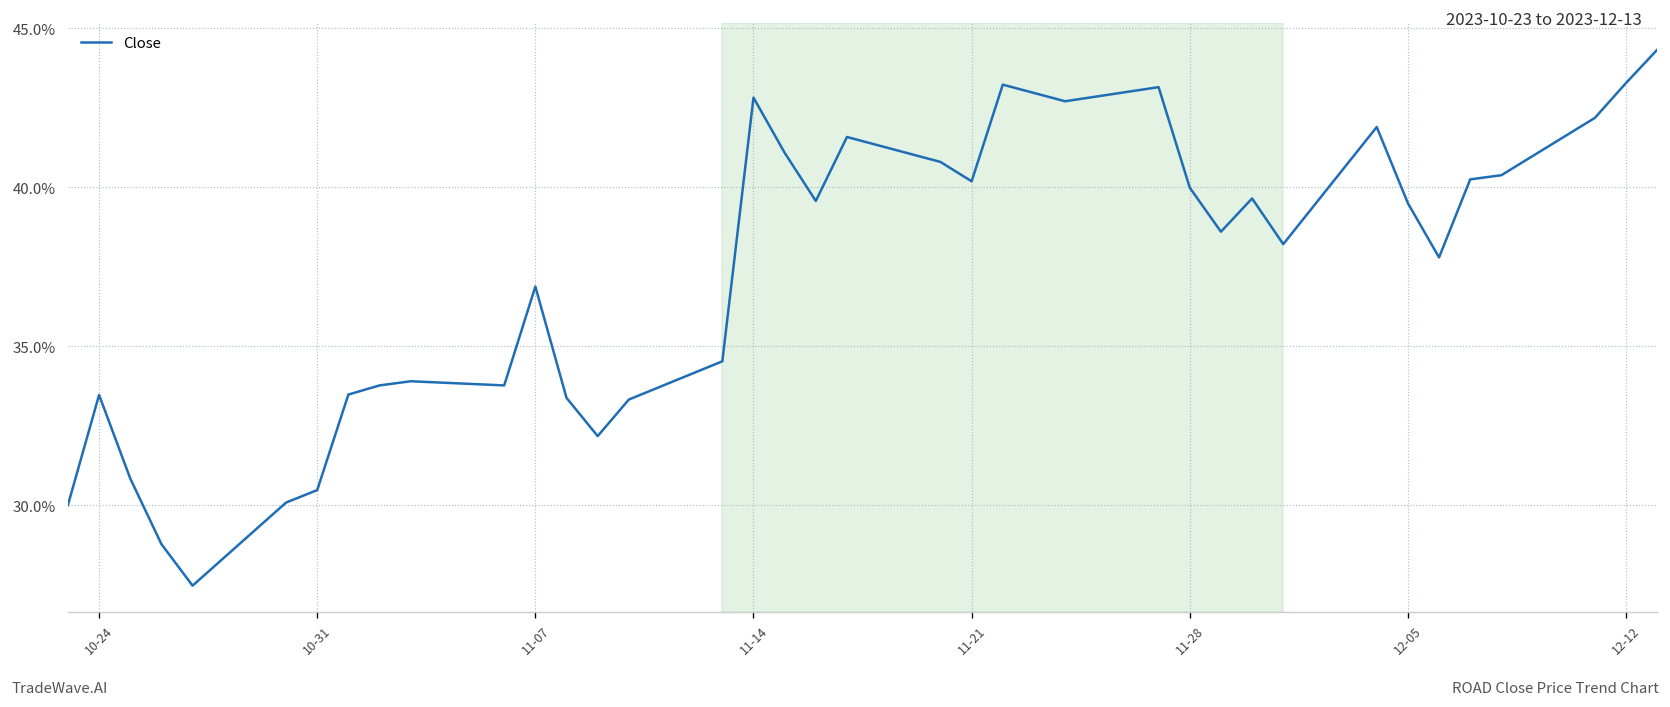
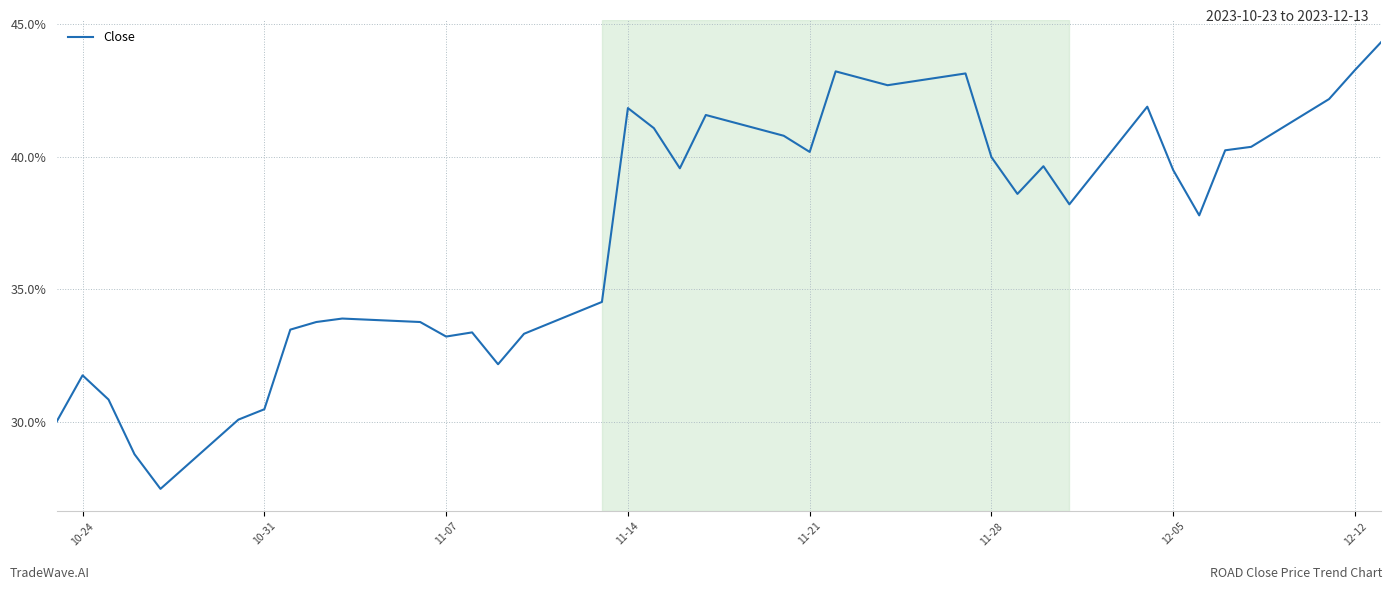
10-24: 33.5% -> 31.8%
11-07: 36.9% -> 33.2%
11-14: 42.8% -> 41.8%
